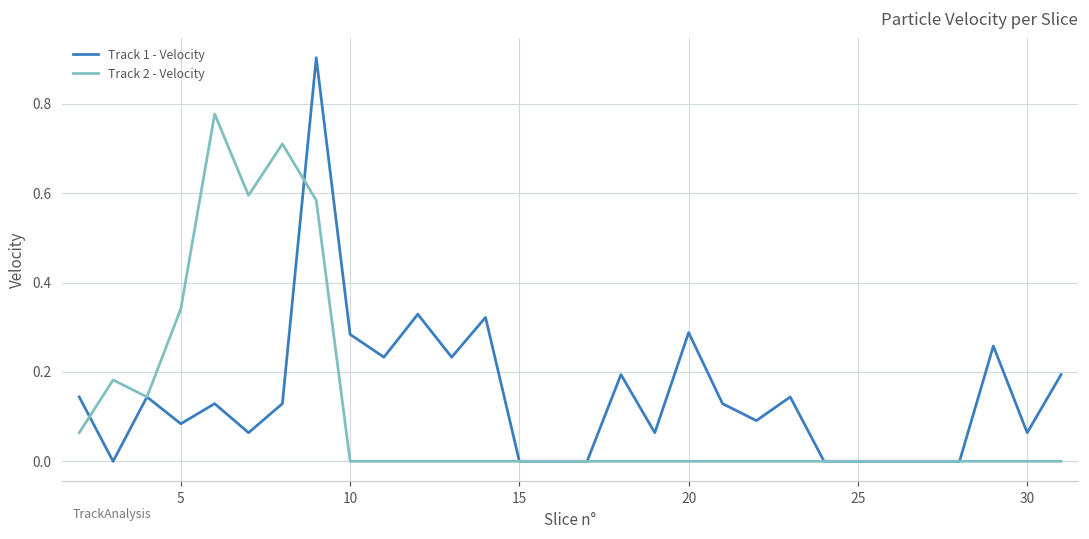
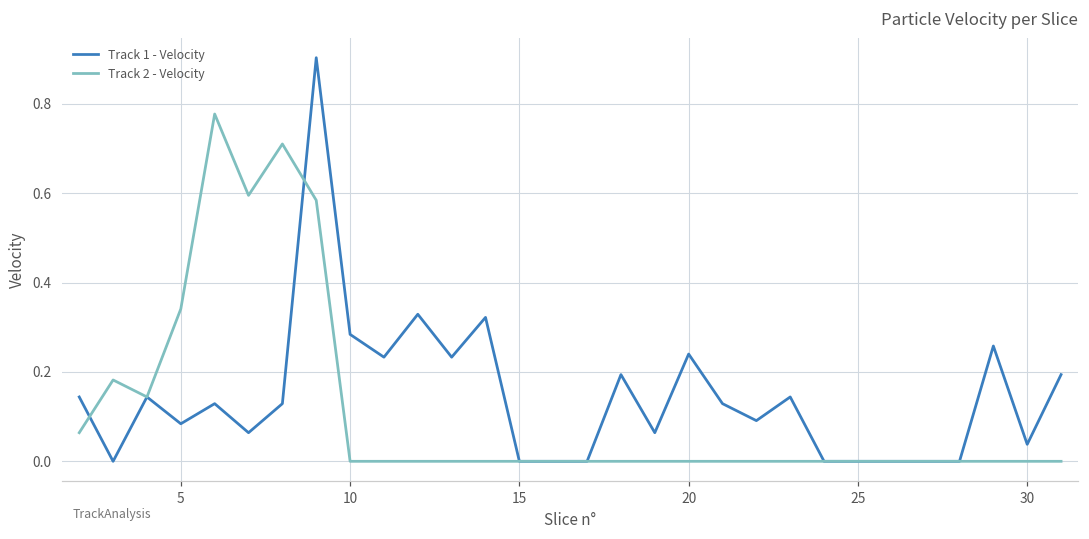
Track 1 - Velocity, 20: 0.29 -> 0.24
Track 1 - Velocity, 30: 0.06 -> 0.04
